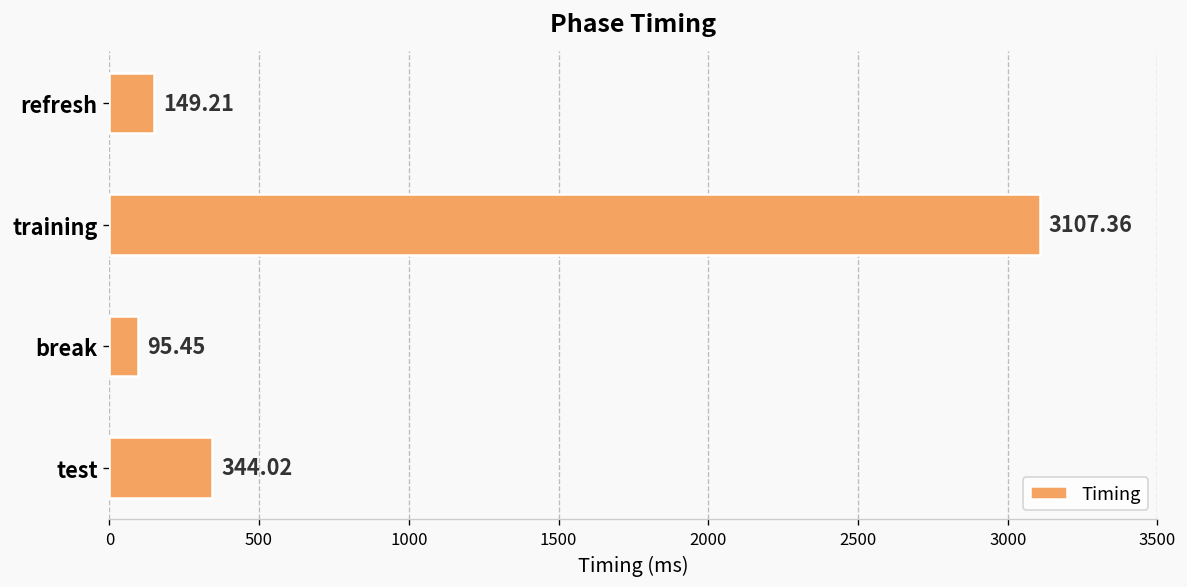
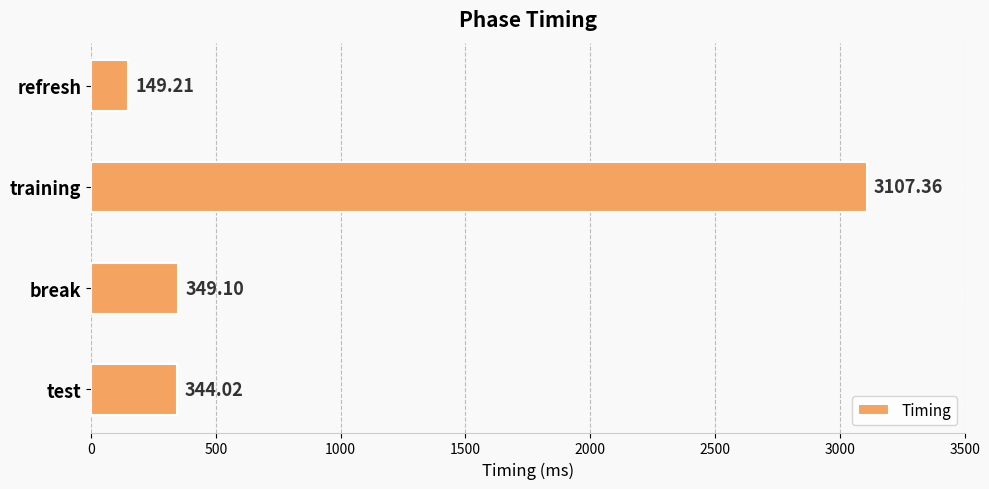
break: 95.45 -> 349.10
